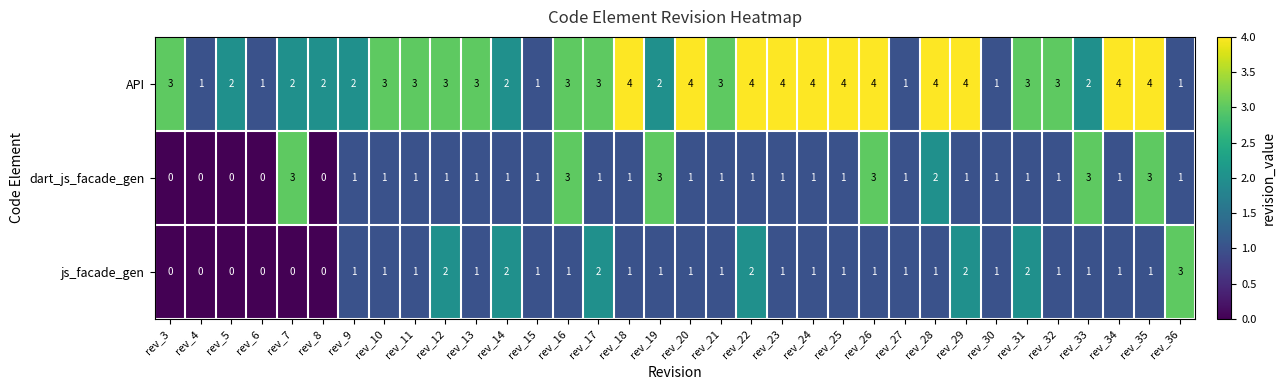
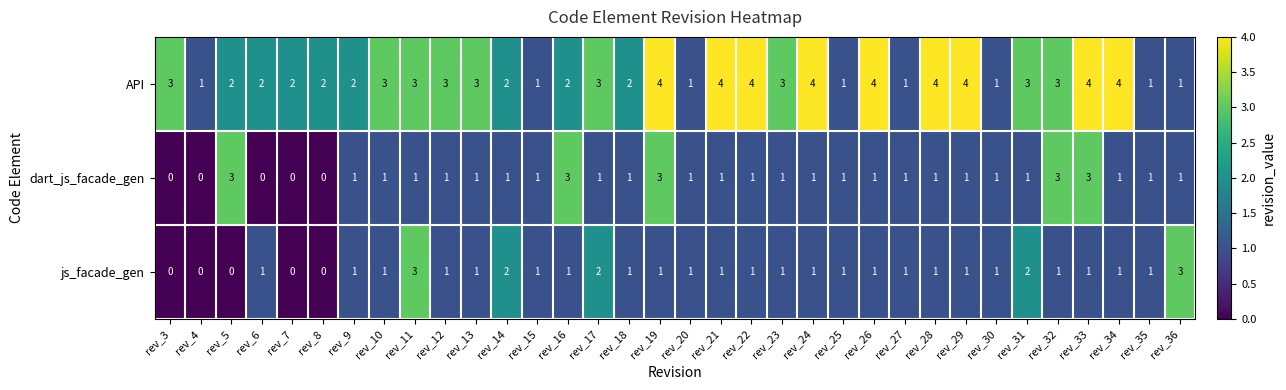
API, rev_6: 1 -> 2
API, rev_16: 3 -> 2
API, rev_18: 4 -> 2
API, rev_19: 2 -> 4
API, rev_20: 4 -> 1
API, rev_21: 3 -> 4
API, rev_23: 4 -> 3
API, rev_25: 4 -> 1
API, rev_33: 2 -> 4
API, rev_35: 4 -> 1
dart_js_facade_gen, rev_5: 0 -> 3
dart_js_facade_gen, rev_7: 3 -> 0
dart_js_facade_gen, rev_26: 3 -> 1
dart_js_facade_gen, rev_28: 2 -> 1
dart_js_facade_gen, rev_32: 1 -> 3
dart_js_facade_gen, rev_35: 3 -> 1
js_facade_gen, rev_6: 0 -> 1
js_facade_gen, rev_11: 1 -> 3
js_facade_gen, rev_12: 2 -> 1
js_facade_gen, rev_22: 2 -> 1
js_facade_gen, rev_29: 2 -> 1
